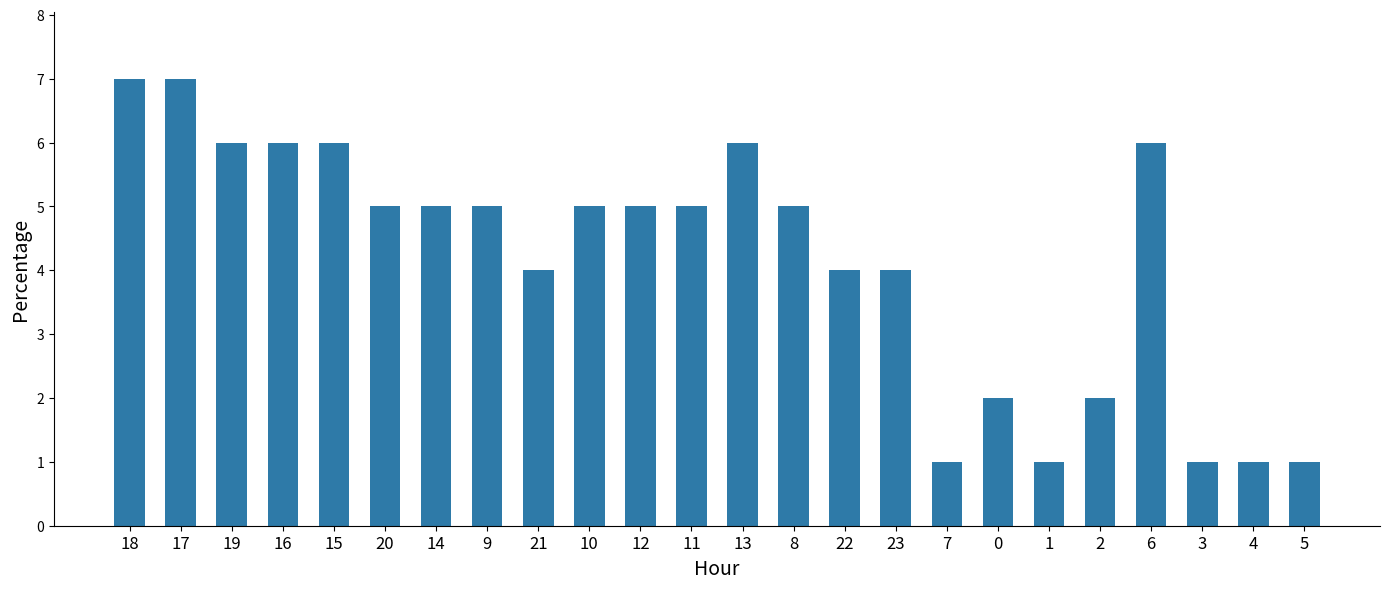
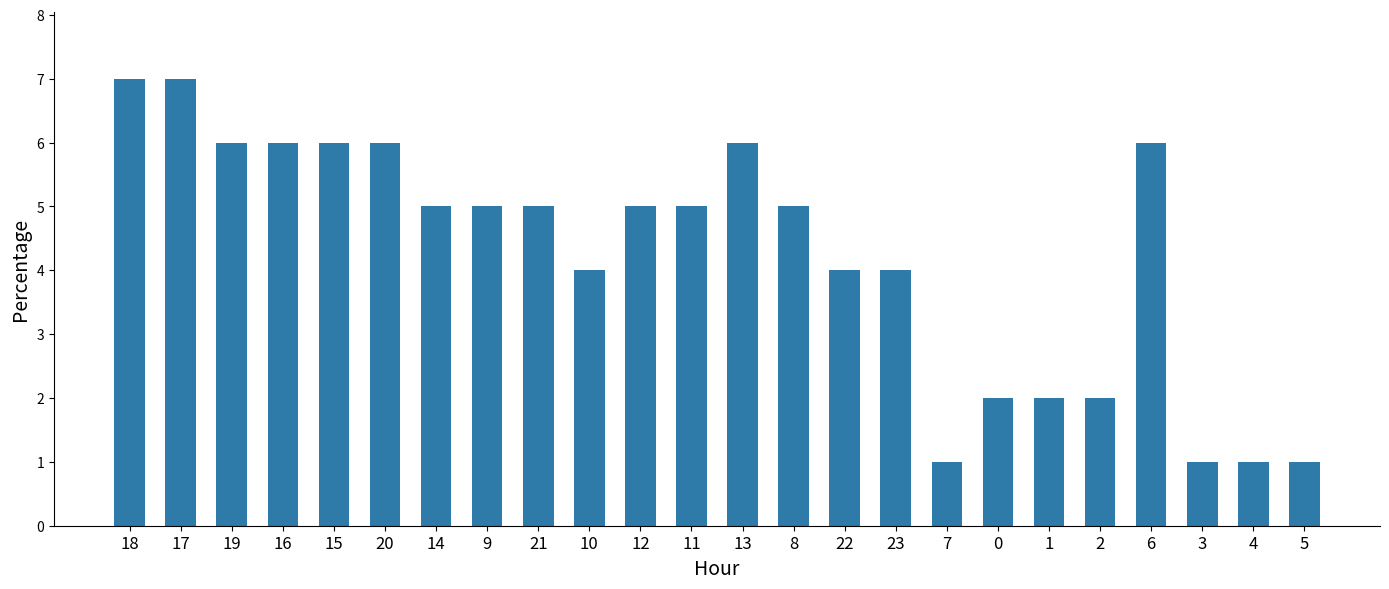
20: 5 -> 6
21: 4 -> 5
10: 5 -> 4
1: 1 -> 2
